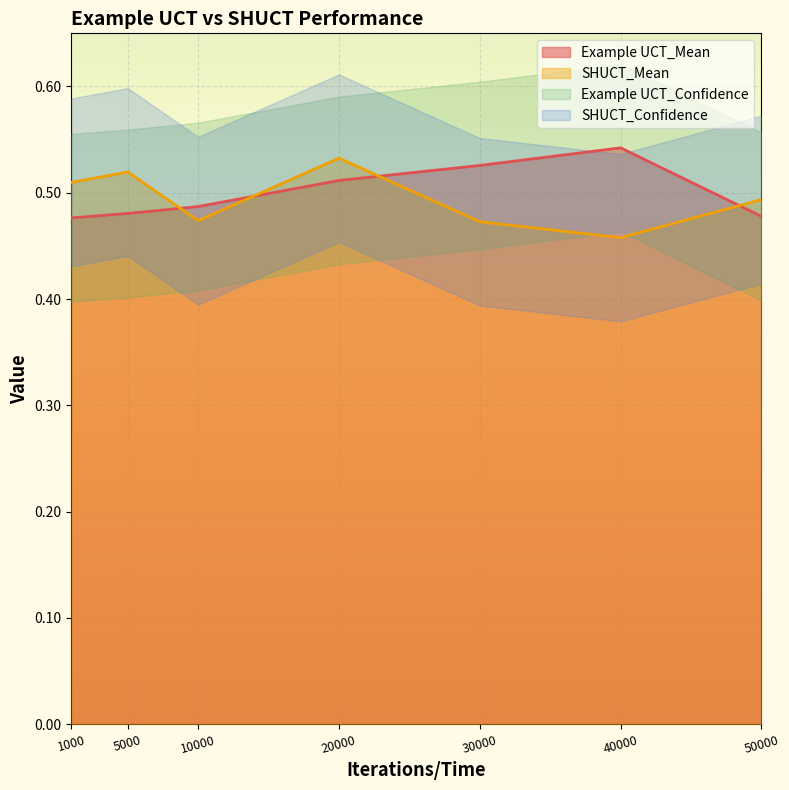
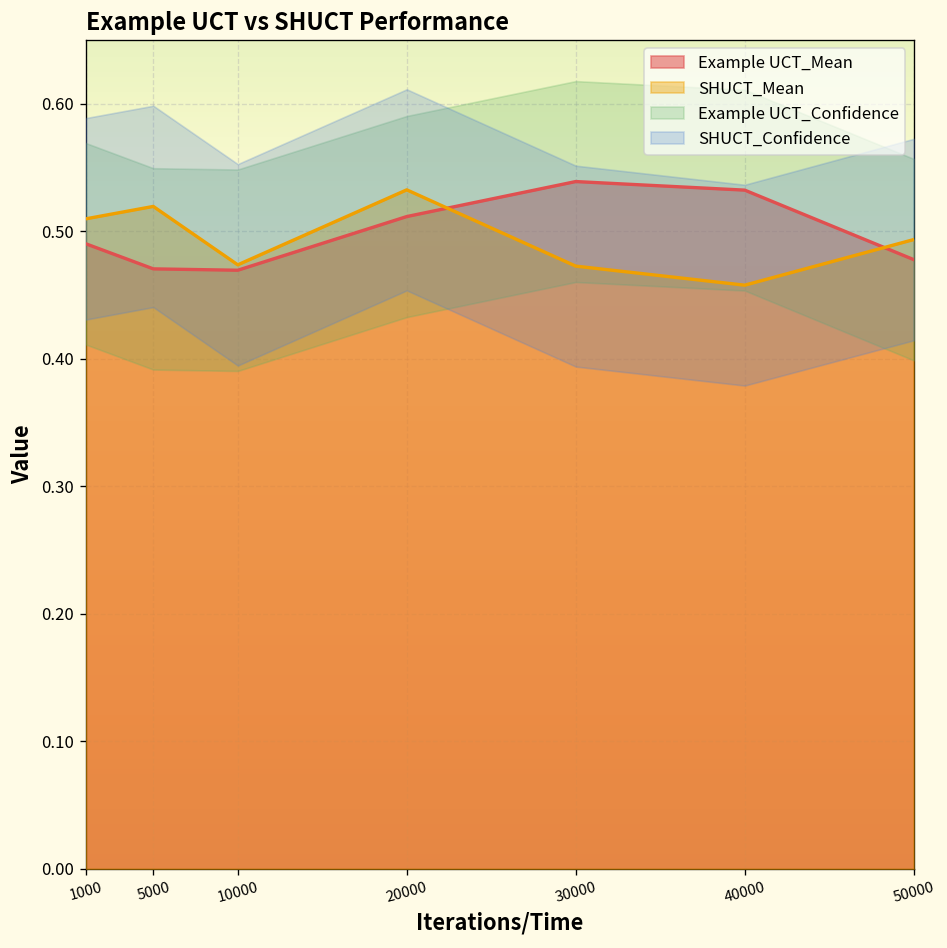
Example UCT_Mean, 1000: 0.476 -> 0.490
Example UCT_Mean, 5000: 0.480 -> 0.471
Example UCT_Mean, 10000: 0.487 -> 0.469
Example UCT_Mean, 30000: 0.526 -> 0.539
Example UCT_Mean, 40000: 0.542 -> 0.532
